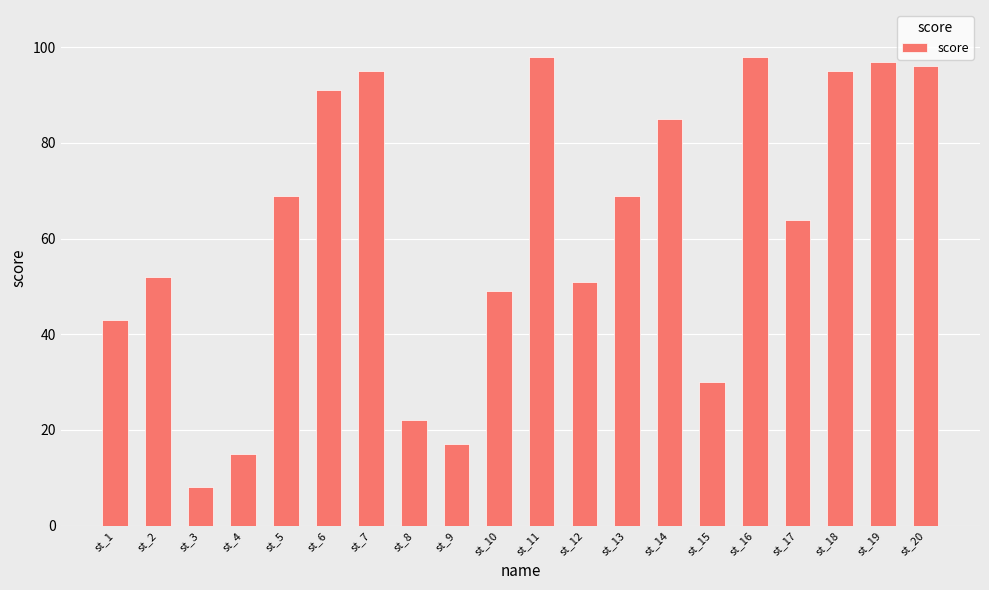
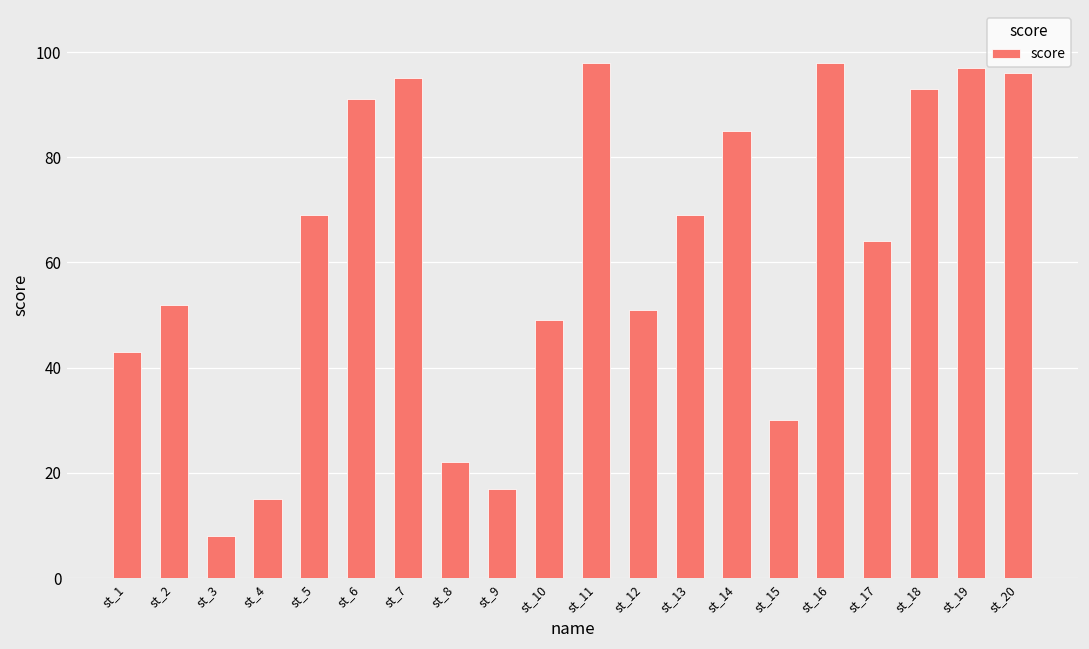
st_18: 95 -> 93
